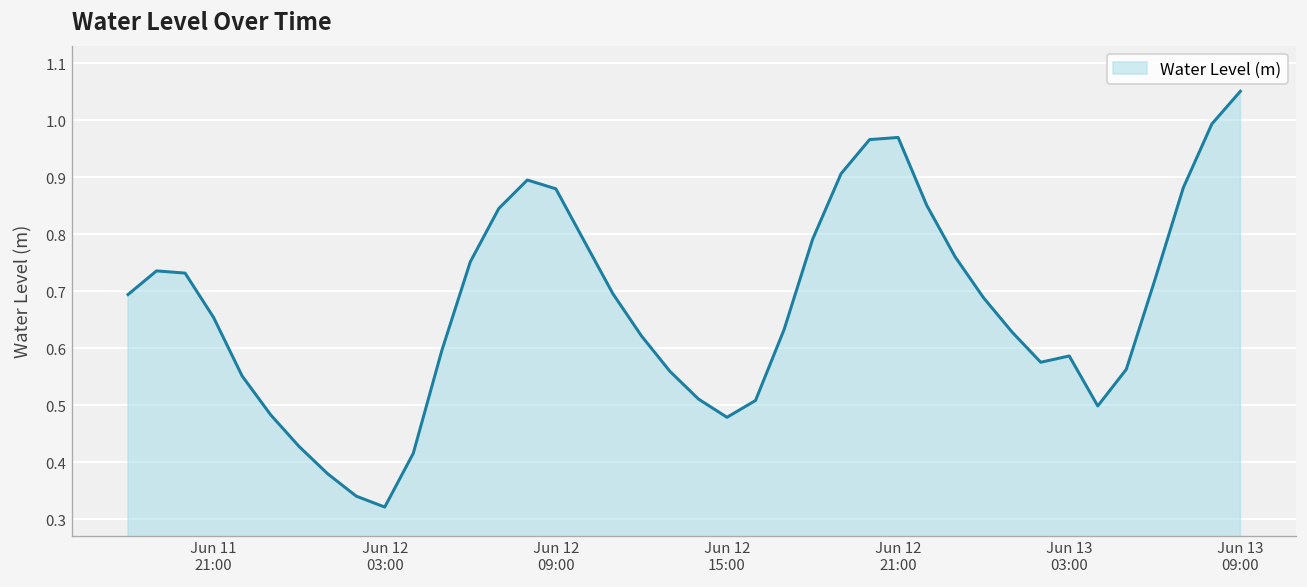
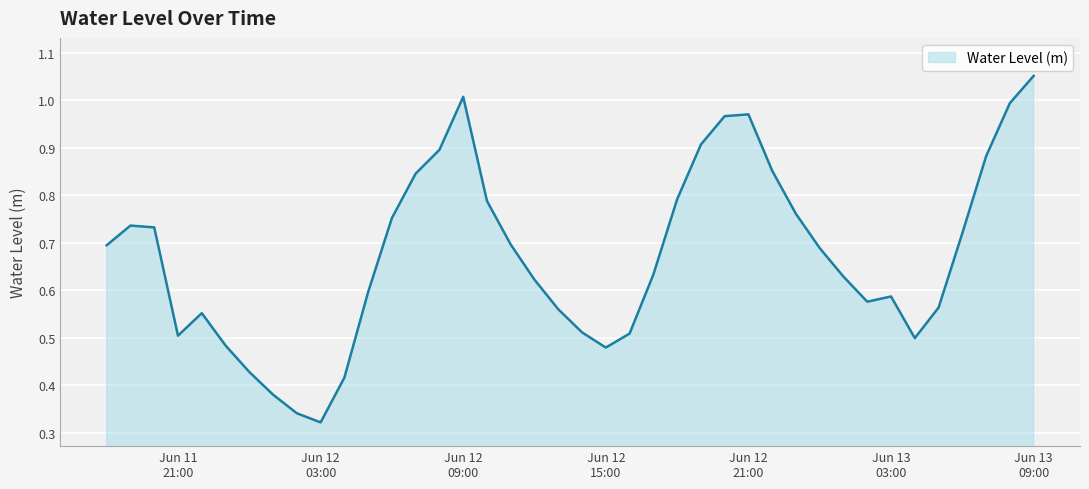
Jun 11 21:00: 0.65 -> 0.50
Jun 12 09:00: 0.88 -> 1.01
